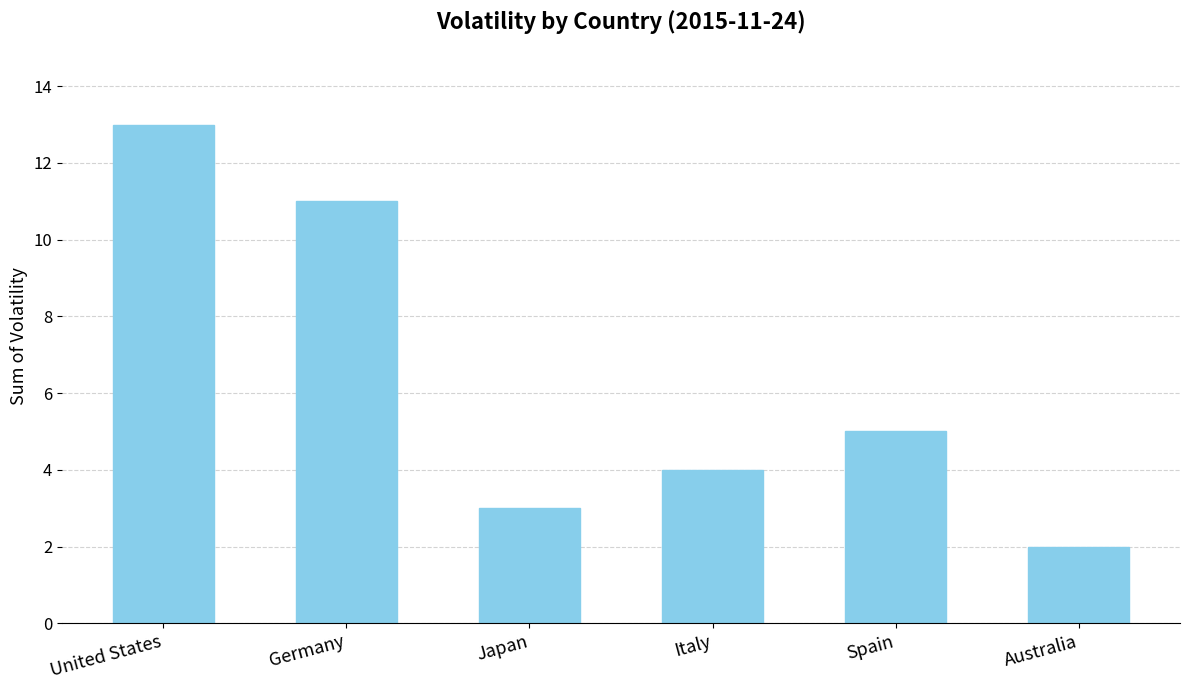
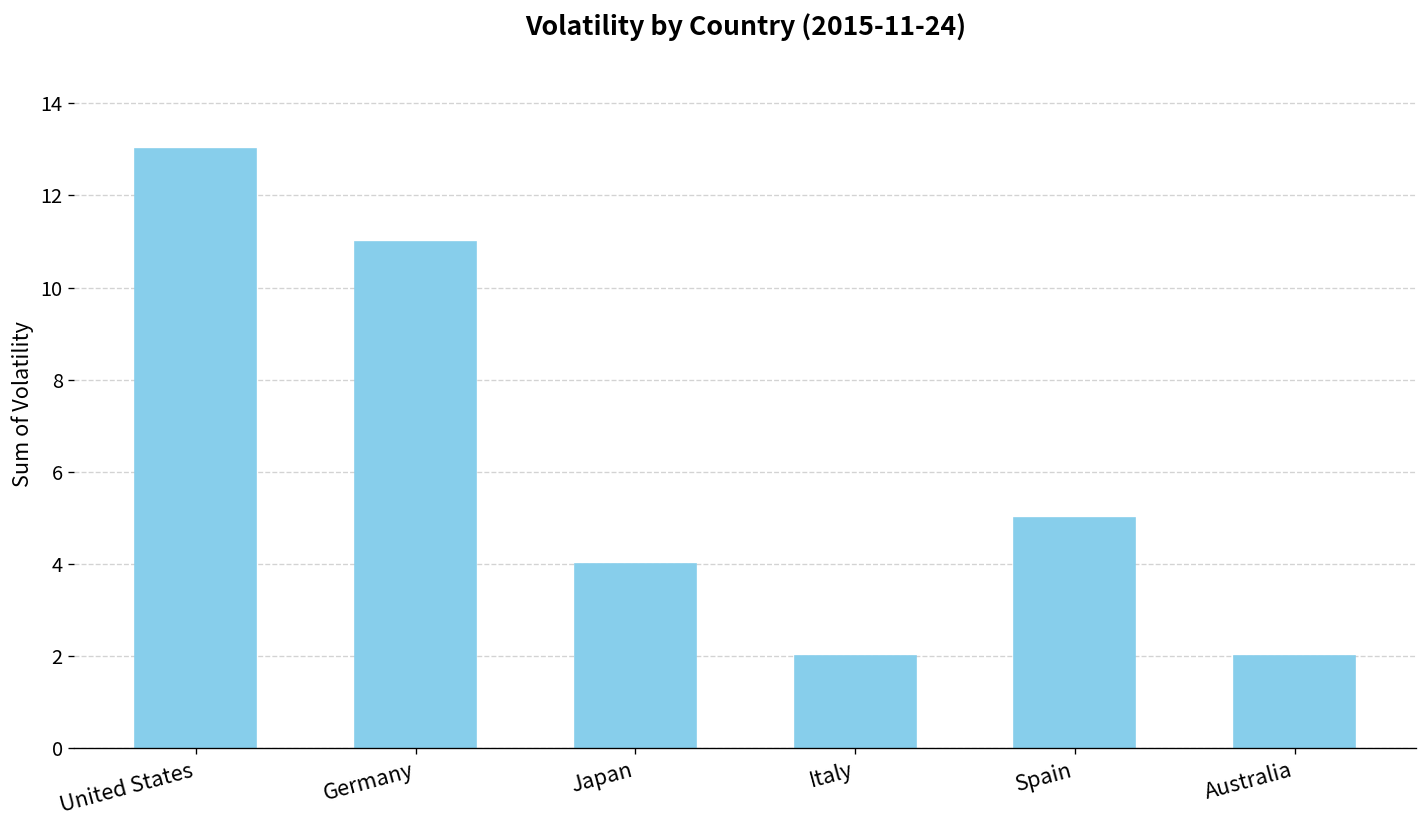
Japan: 3 -> 4
Italy: 4 -> 2
